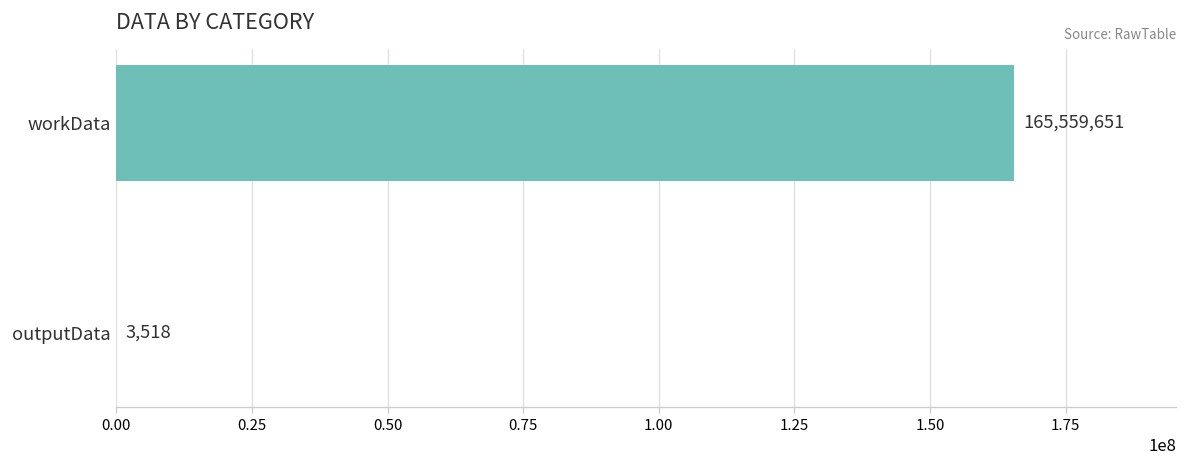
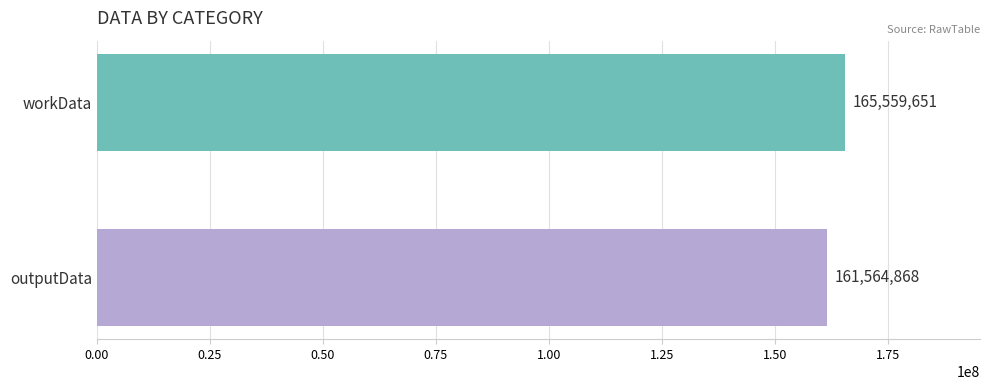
outputData: 3,518 -> 161,564,868
